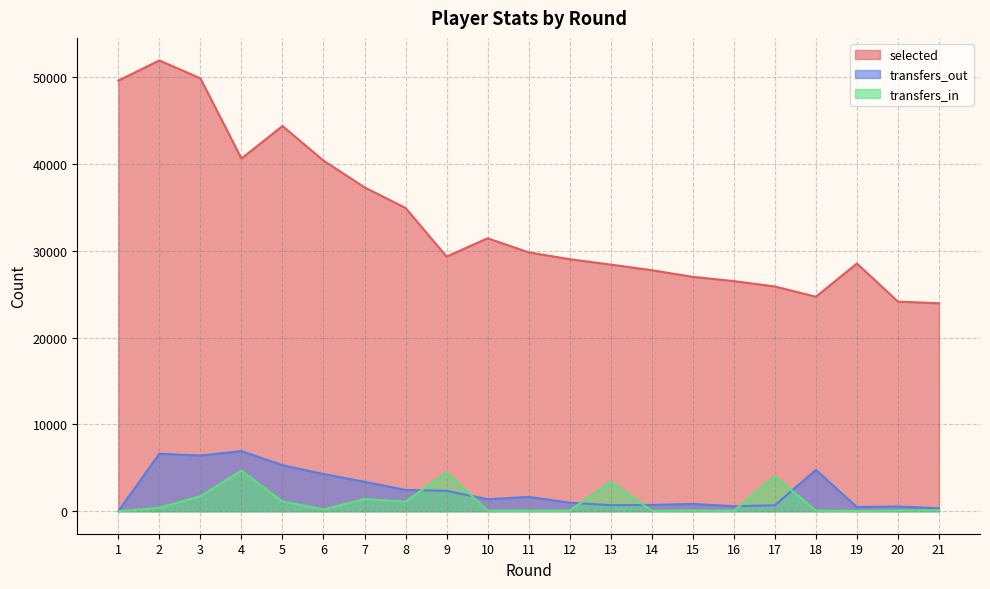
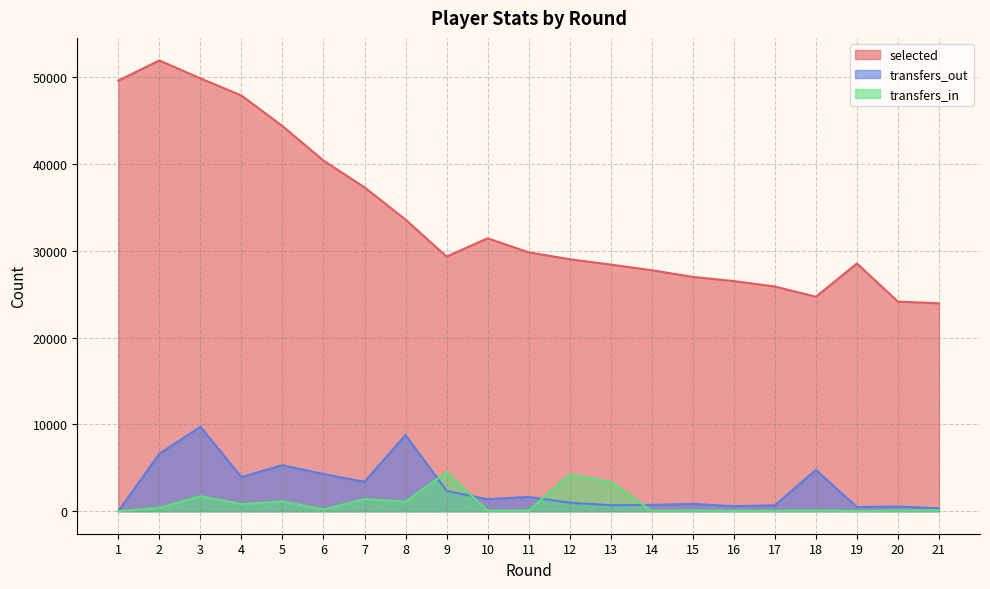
transfers_out, 3: 6000 -> 10000
selected, 4: 41000 -> 48000
transfers_out, 4: 7000 -> 4000
transfers_in, 4: 5000 -> 1000
selected, 8: 35000 -> 34000
transfers_out, 8: 2000 -> 9000
transfers_in, 12: 0 -> 4000
transfers_in, 17: 4000 -> 0
